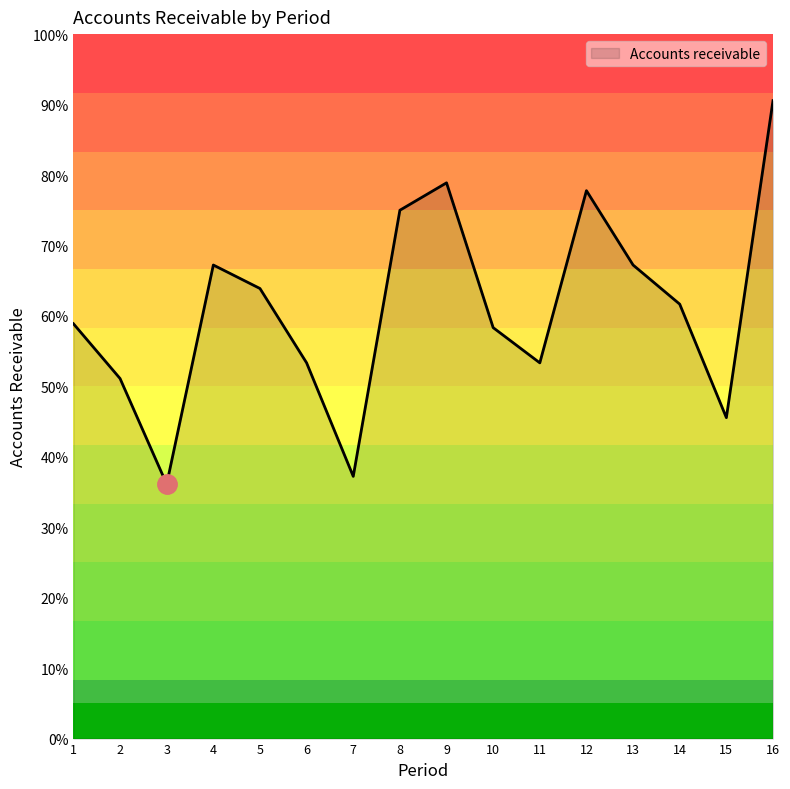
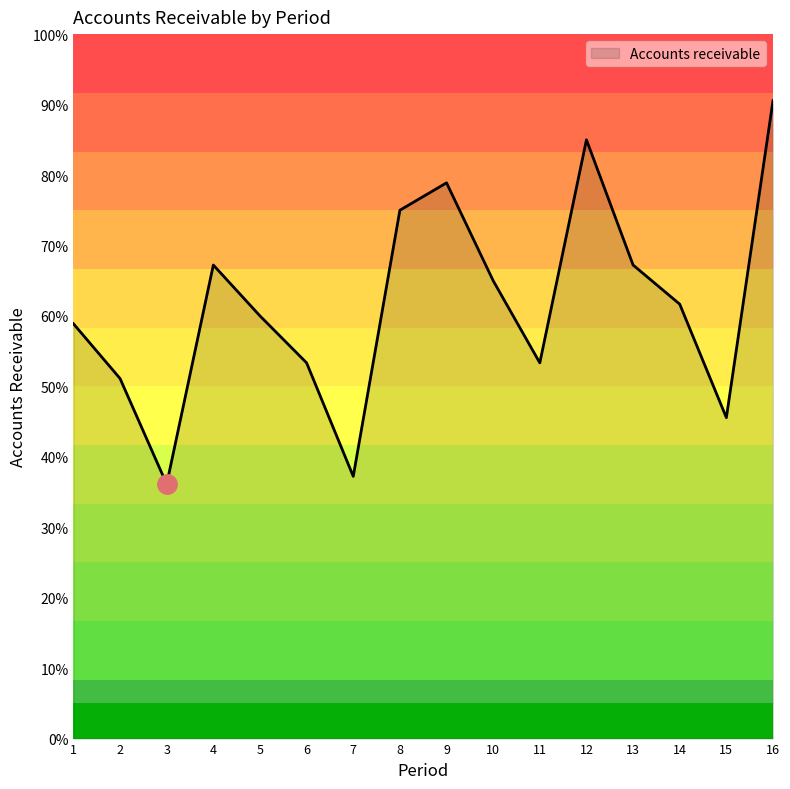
Accounts receivable, 5: 64% -> 60%
Accounts receivable, 10: 58% -> 65%
Accounts receivable, 12: 78% -> 85%
